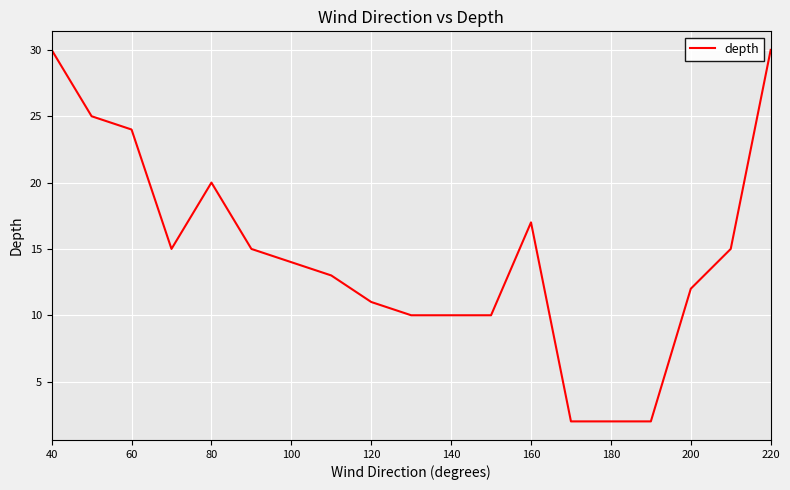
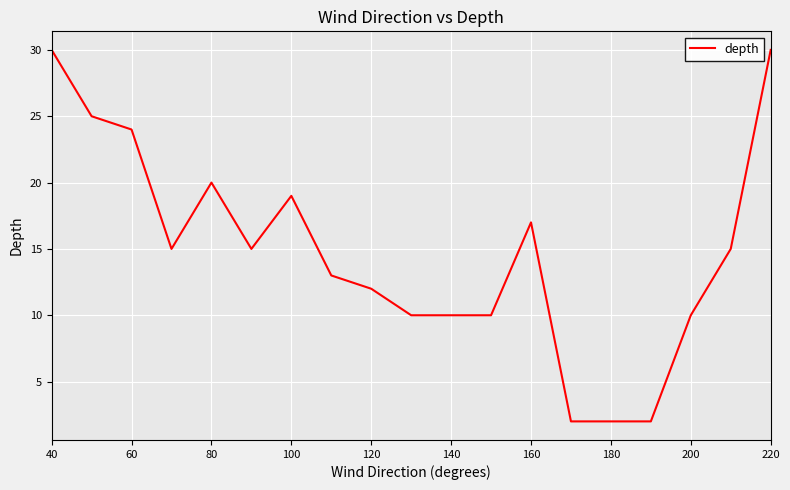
100: 14 -> 19
120: 11 -> 12
200: 12 -> 10
